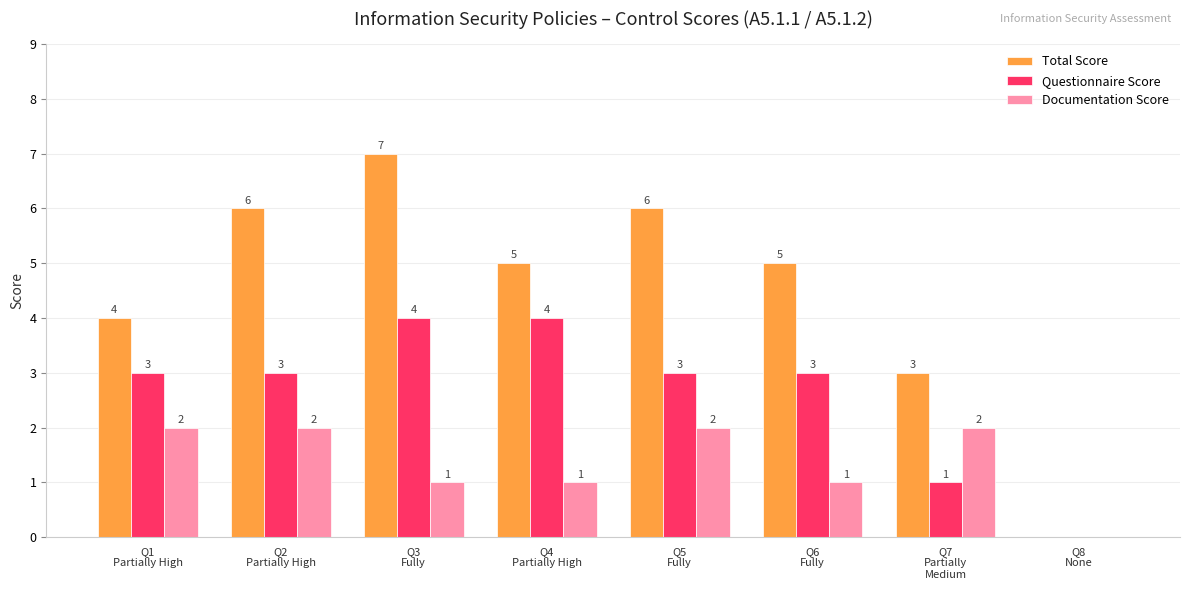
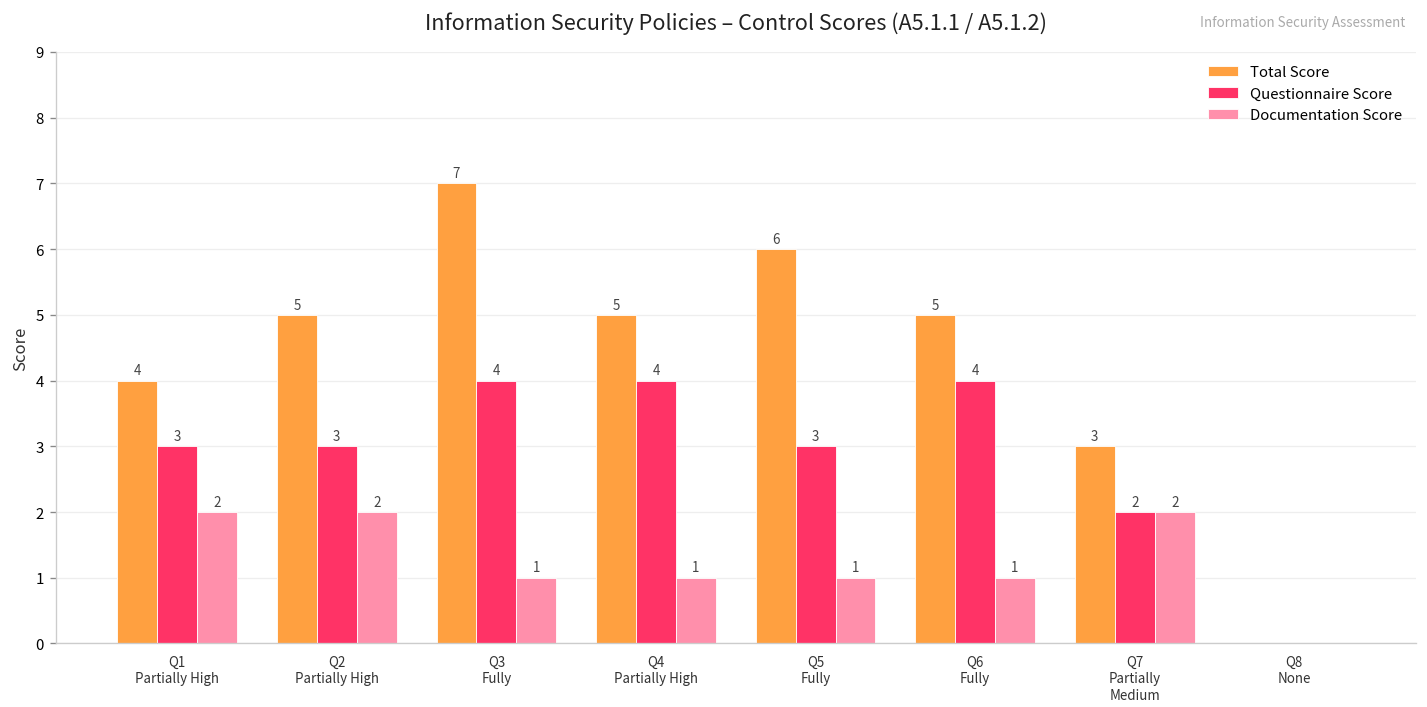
Total Score, Q2 Partially High: 6 -> 5
Documentation Score, Q5 Fully: 2 -> 1
Questionnaire Score, Q6 Fully: 3 -> 4
Questionnaire Score, Q7 Partially Medium: 1 -> 2
